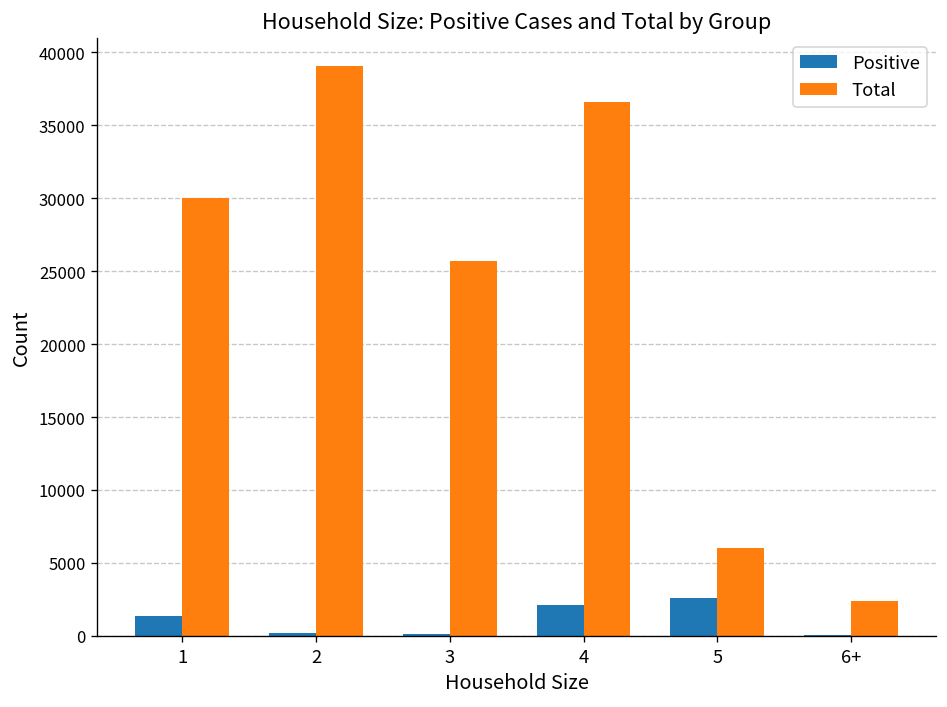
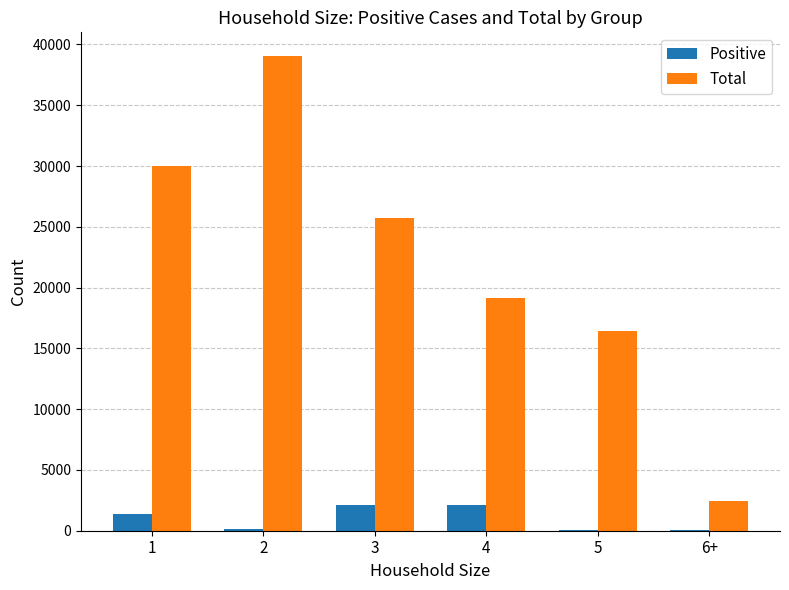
Positive, 3: 200 -> 2100
Total, 4: 36600 -> 19200
Positive, 5: 2600 -> 100
Total, 5: 6100 -> 16400
